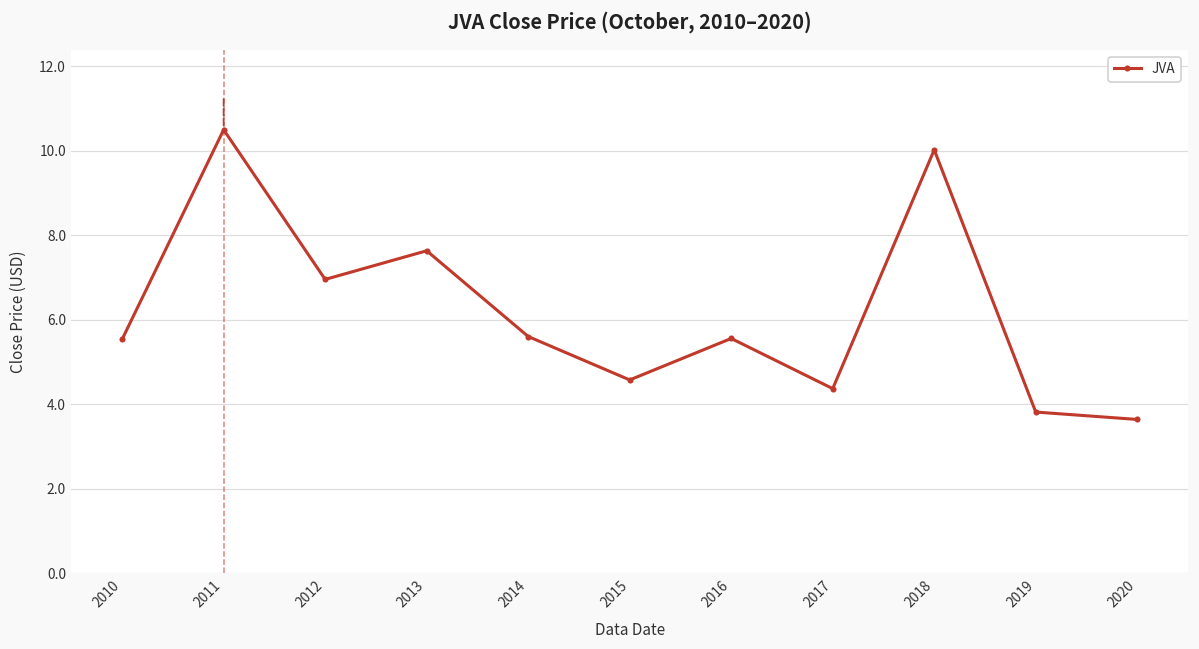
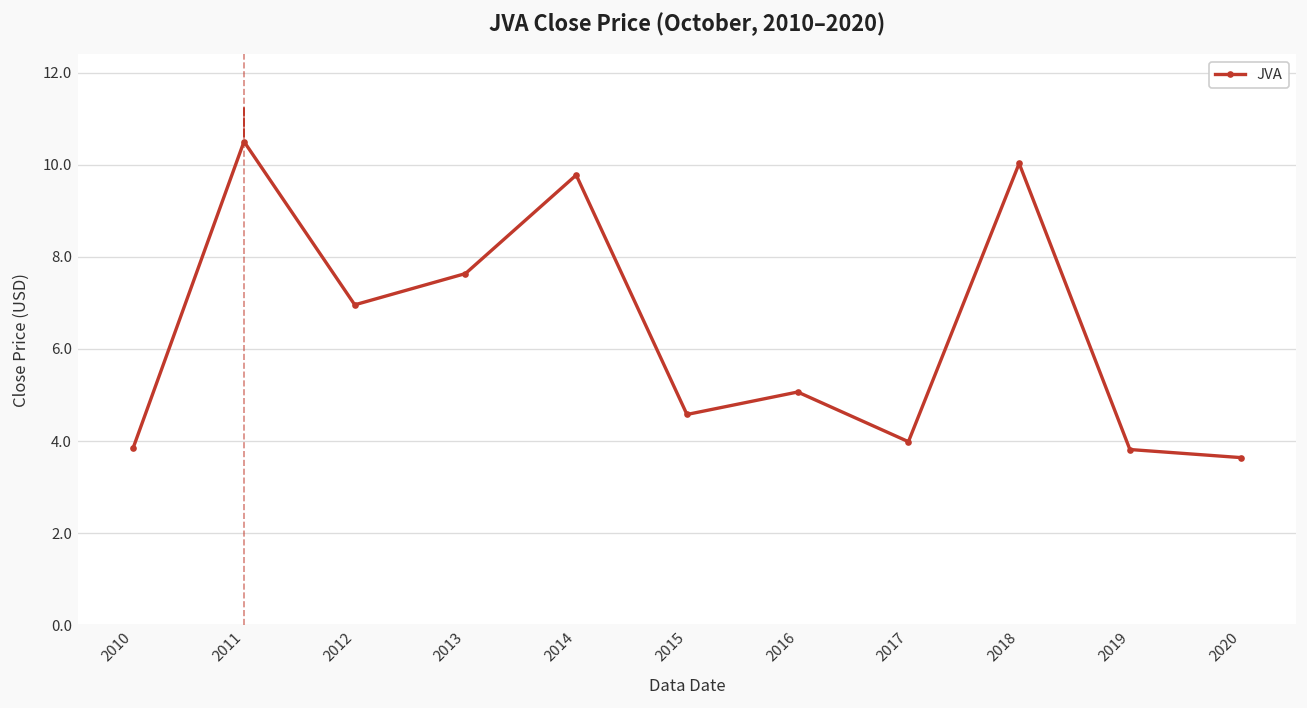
2010: 5.5 -> 3.9
2014: 5.6 -> 9.8
2016: 5.6 -> 5.1
2017: 4.4 -> 4.0
